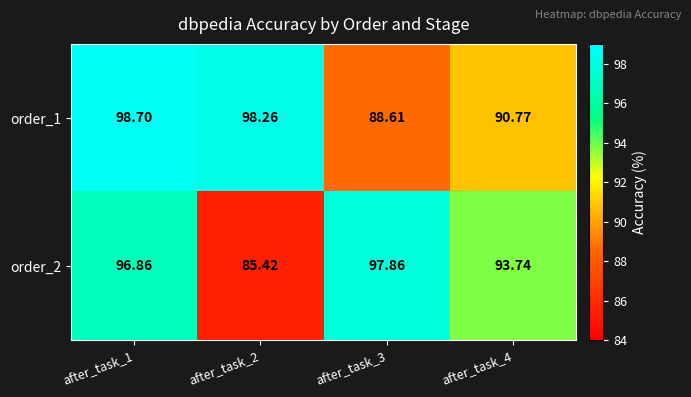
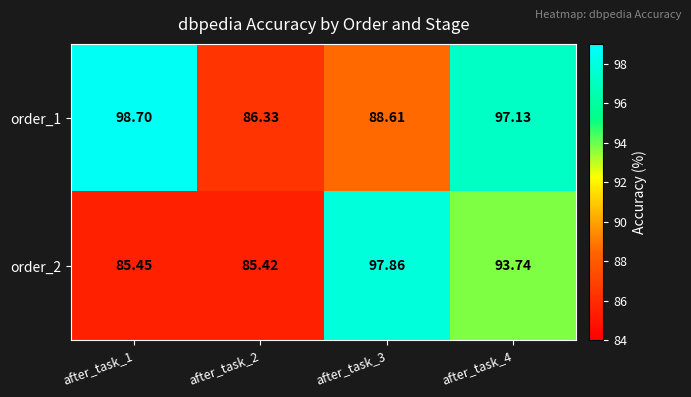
order_1, after_task_2: 98.26 -> 86.33
order_1, after_task_4: 90.77 -> 97.13
order_2, after_task_1: 96.86 -> 85.45
